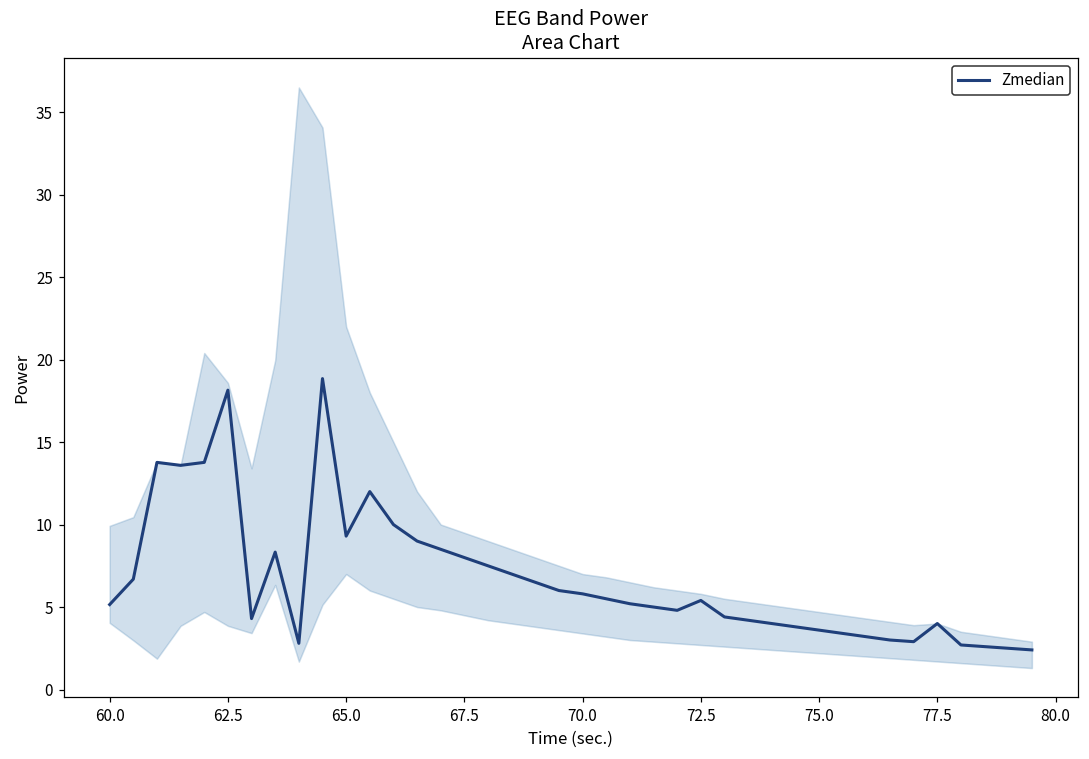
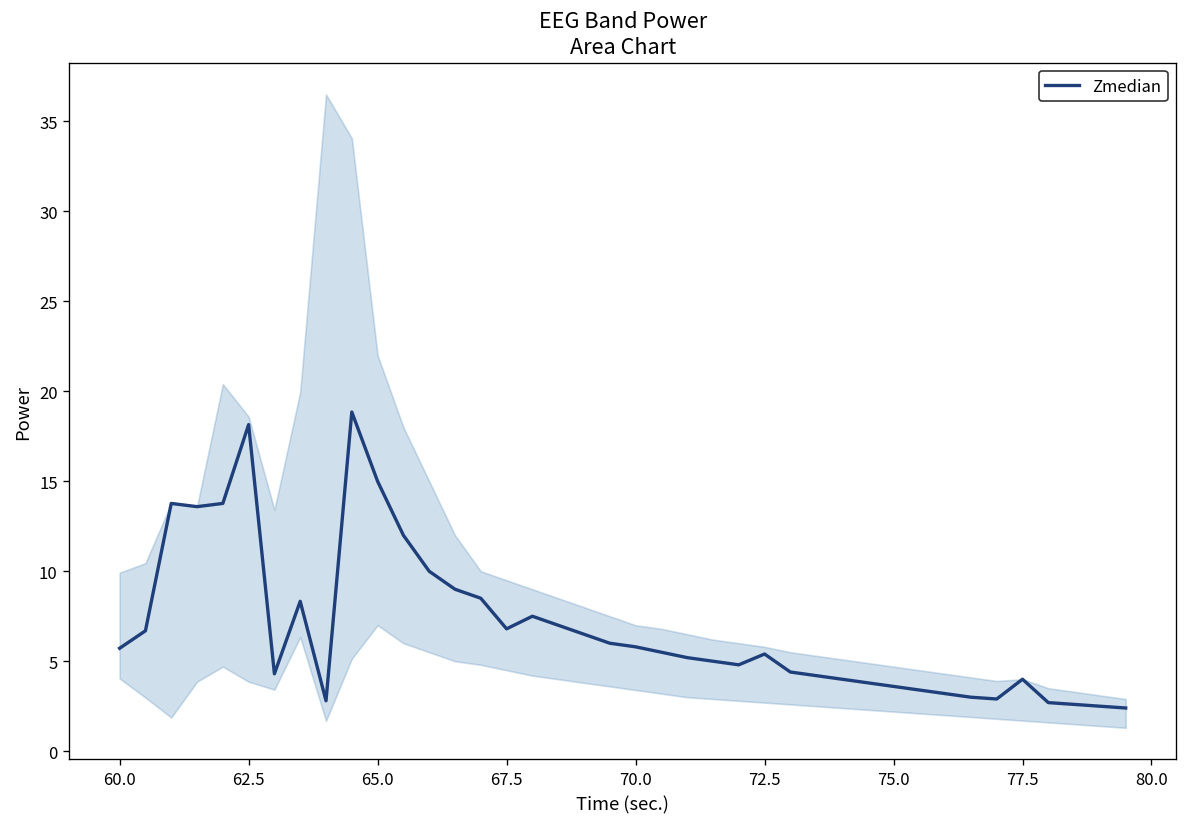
Zmedian, 60.0: 5.2 -> 5.7
Zmedian, 65.0: 9.3 -> 15.0
Zmedian, 67.5: 8.0 -> 6.8
